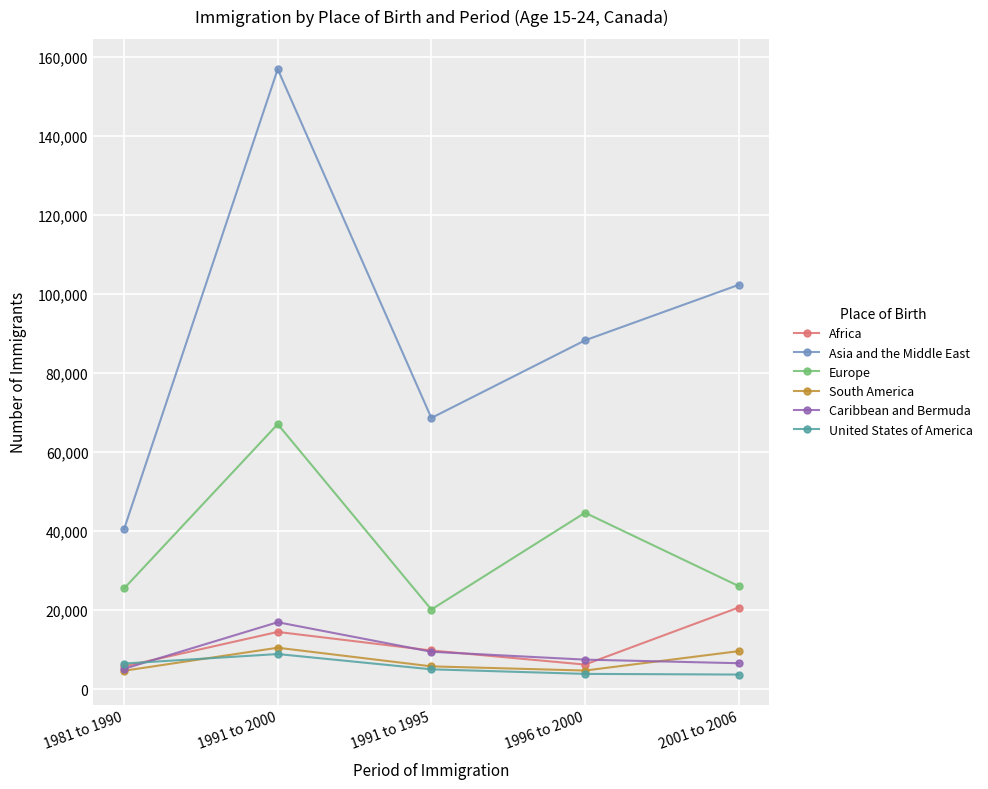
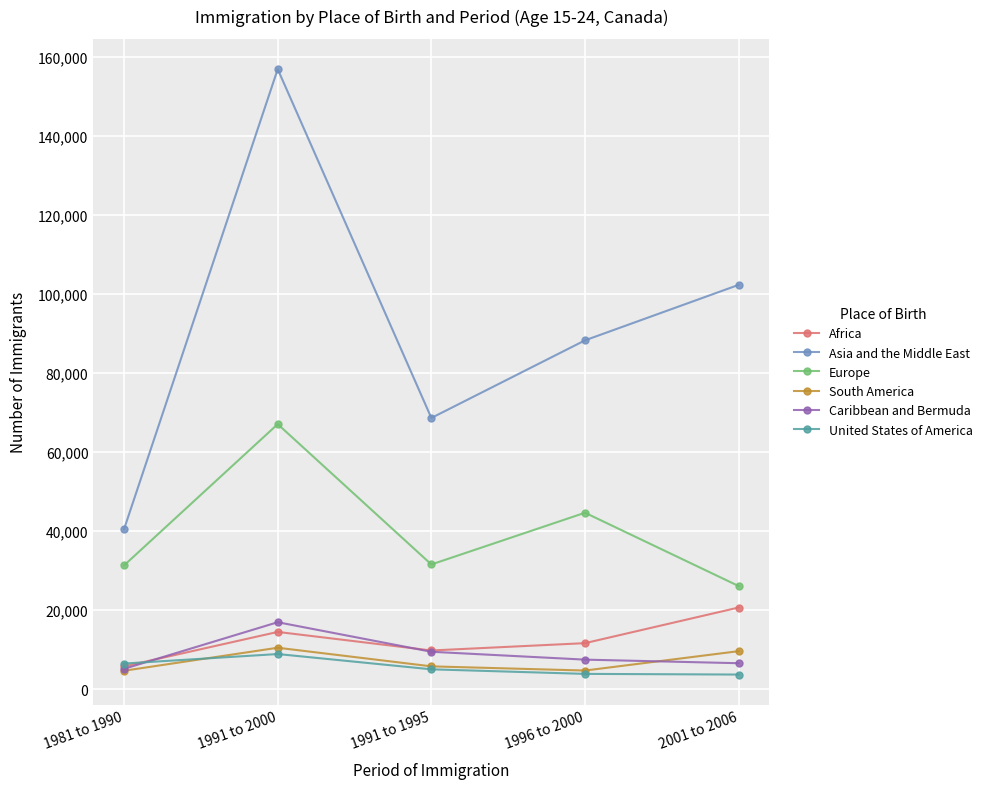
Europe, 1981 to 1990: 25,000 -> 31,000
Europe, 1991 to 1995: 20,000 -> 32,000
Africa, 1996 to 2000: 6,000 -> 12,000
